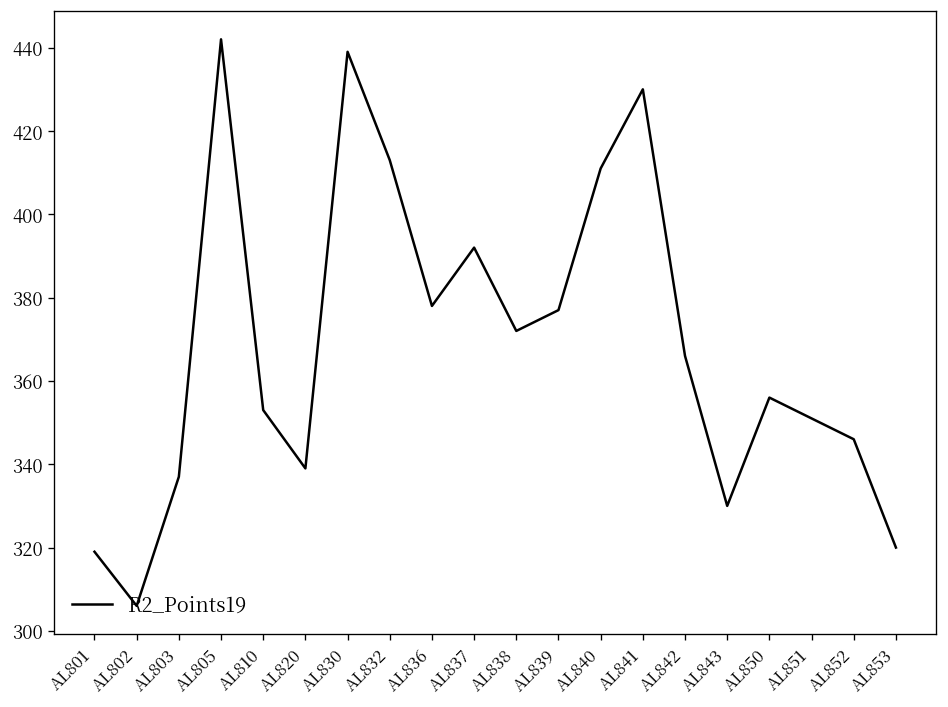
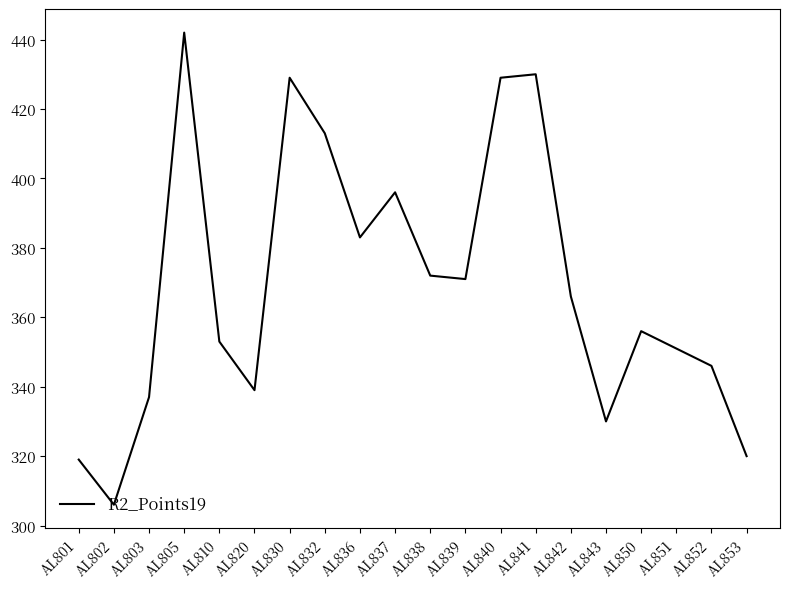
AL830: 439 -> 429
AL836: 378 -> 383
AL837: 392 -> 396
AL839: 377 -> 371
AL840: 411 -> 429
